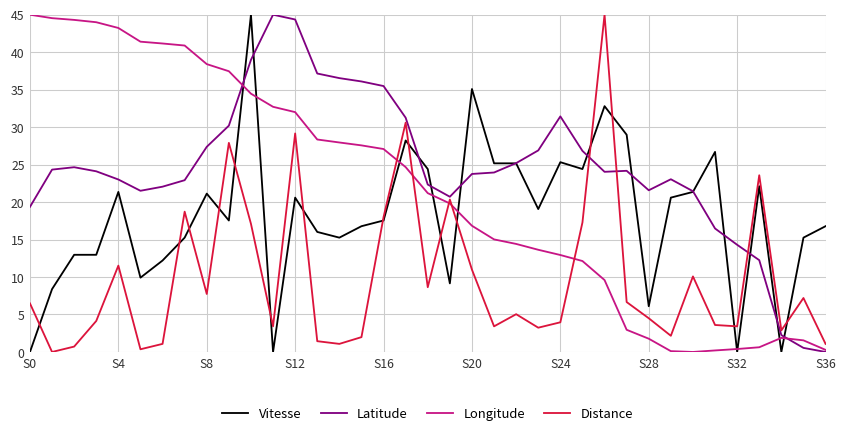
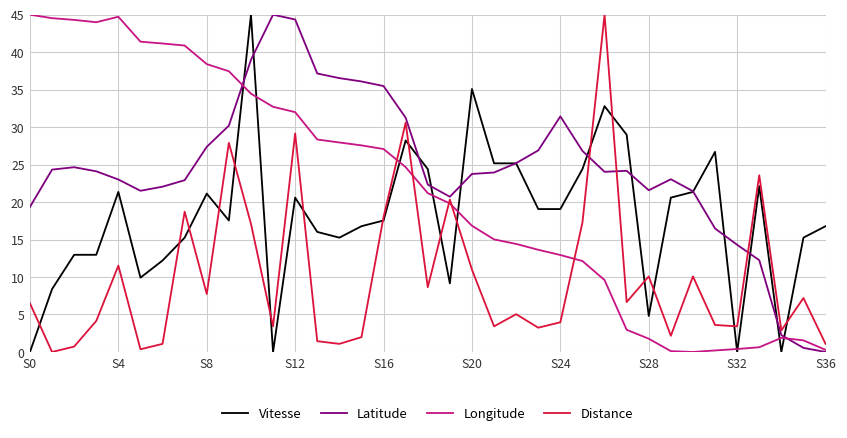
Longitude, S4: 43 -> 45
Vitesse, S24: 25 -> 19
Vitesse, S28: 6 -> 5
Distance, S28: 5 -> 10
